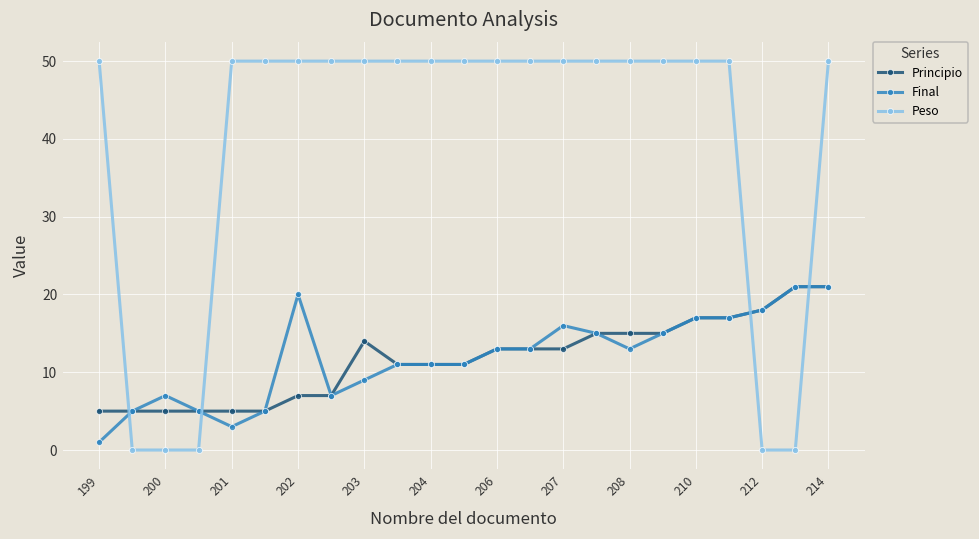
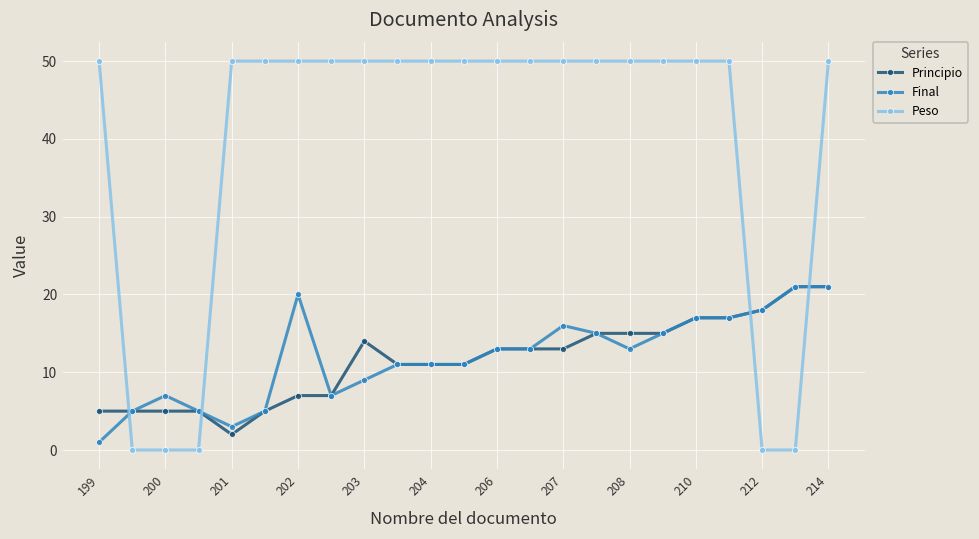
Principio, 201: 5 -> 2
